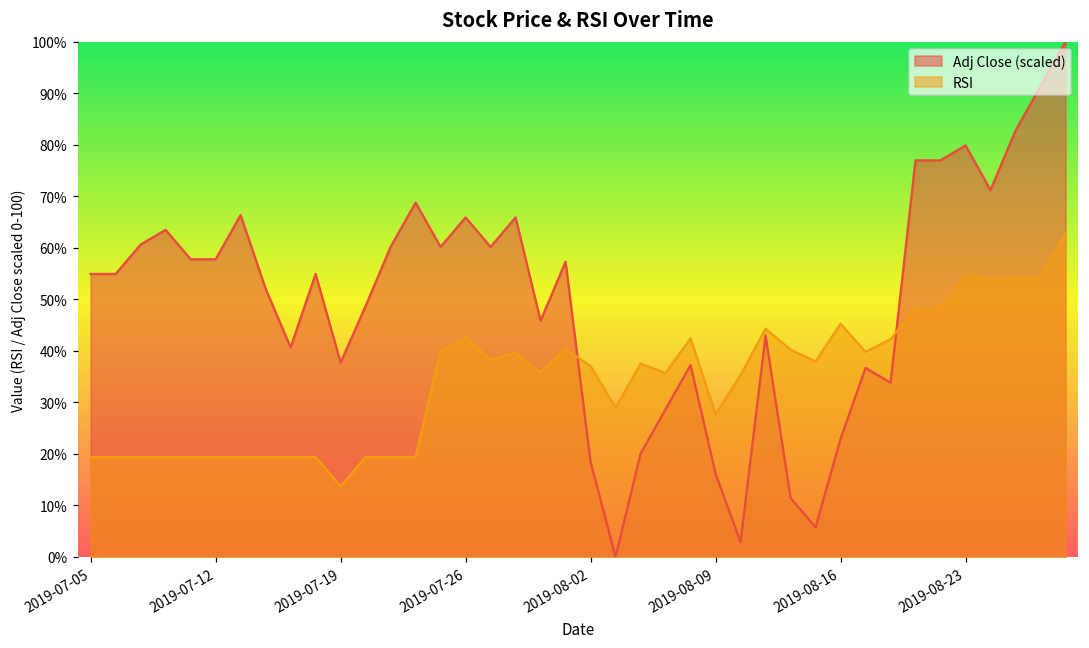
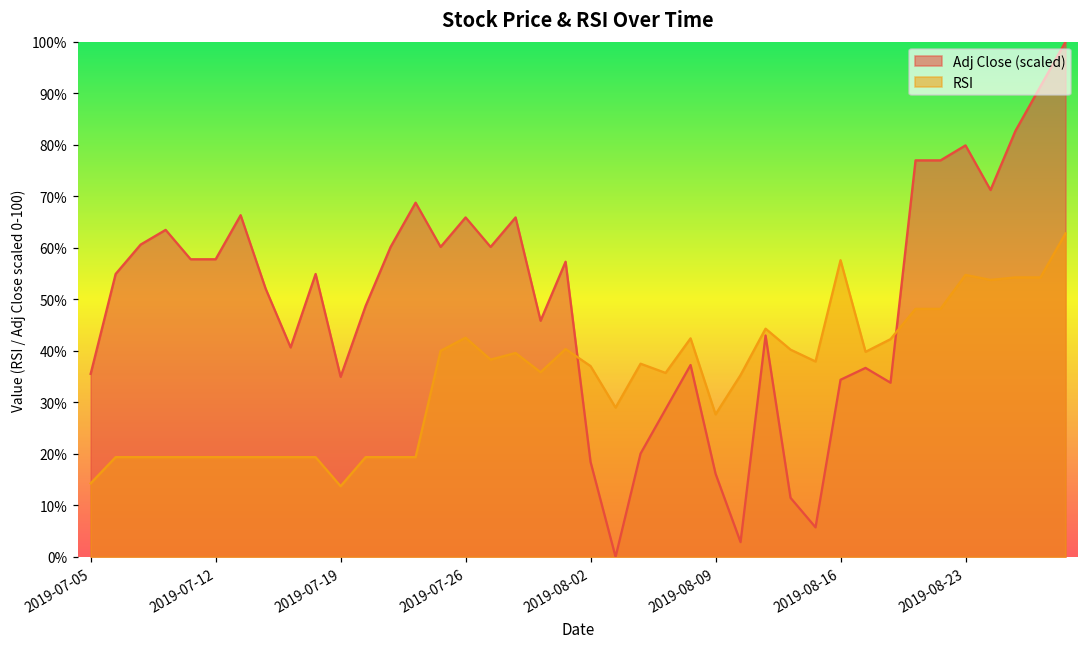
Adj Close (scaled), 2019-07-05: 55% -> 36%
RSI, 2019-07-05: 19% -> 14%
Adj Close (scaled), 2019-07-19: 38% -> 35%
Adj Close (scaled), 2019-08-16: 23% -> 34%
RSI, 2019-08-16: 45% -> 58%
